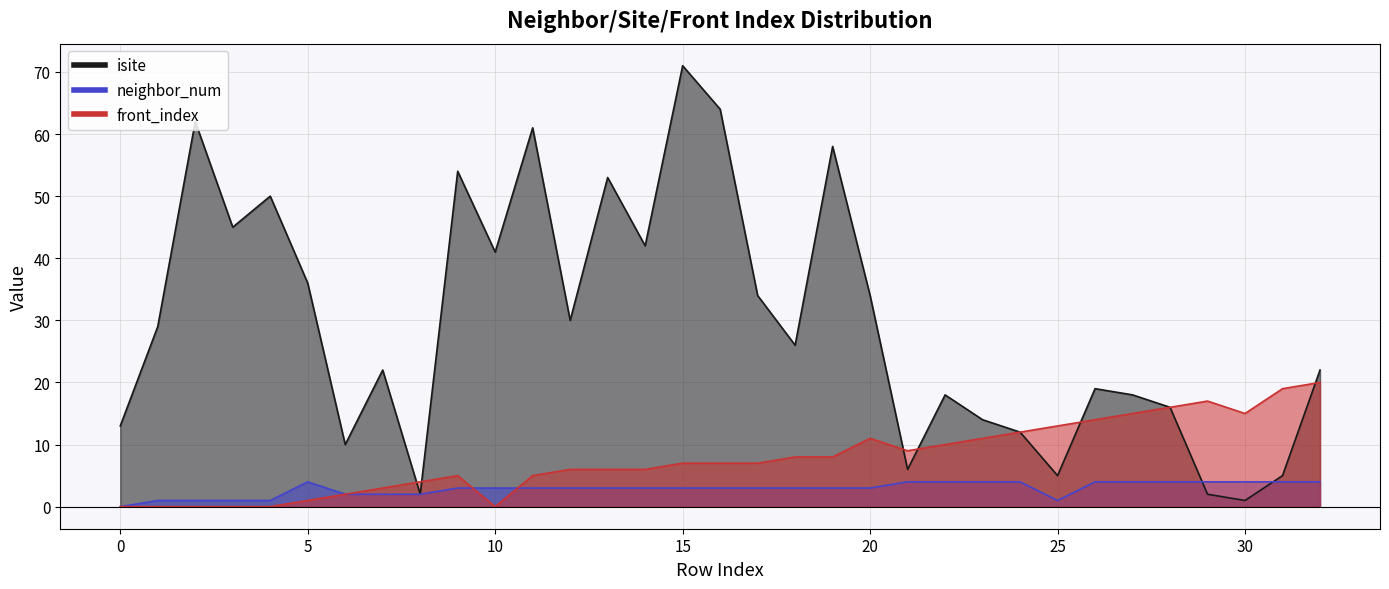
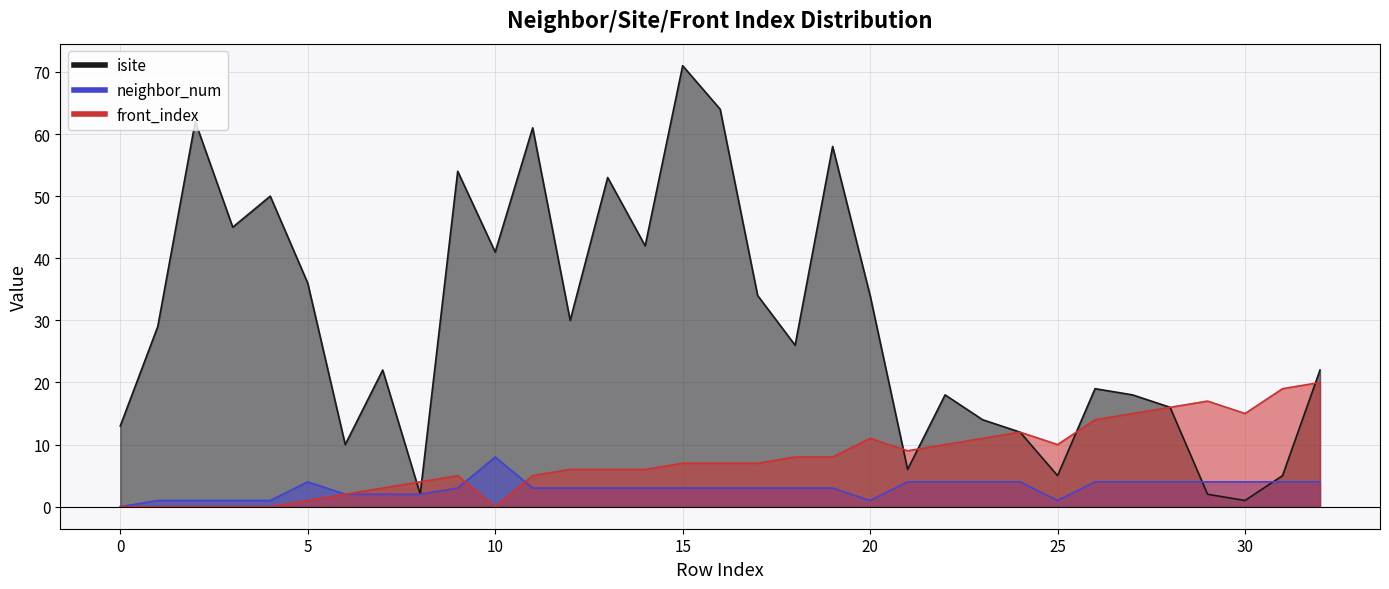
neighbor_num, 10: 3 -> 8
neighbor_num, 20: 3 -> 1
front_index, 25: 13 -> 10
